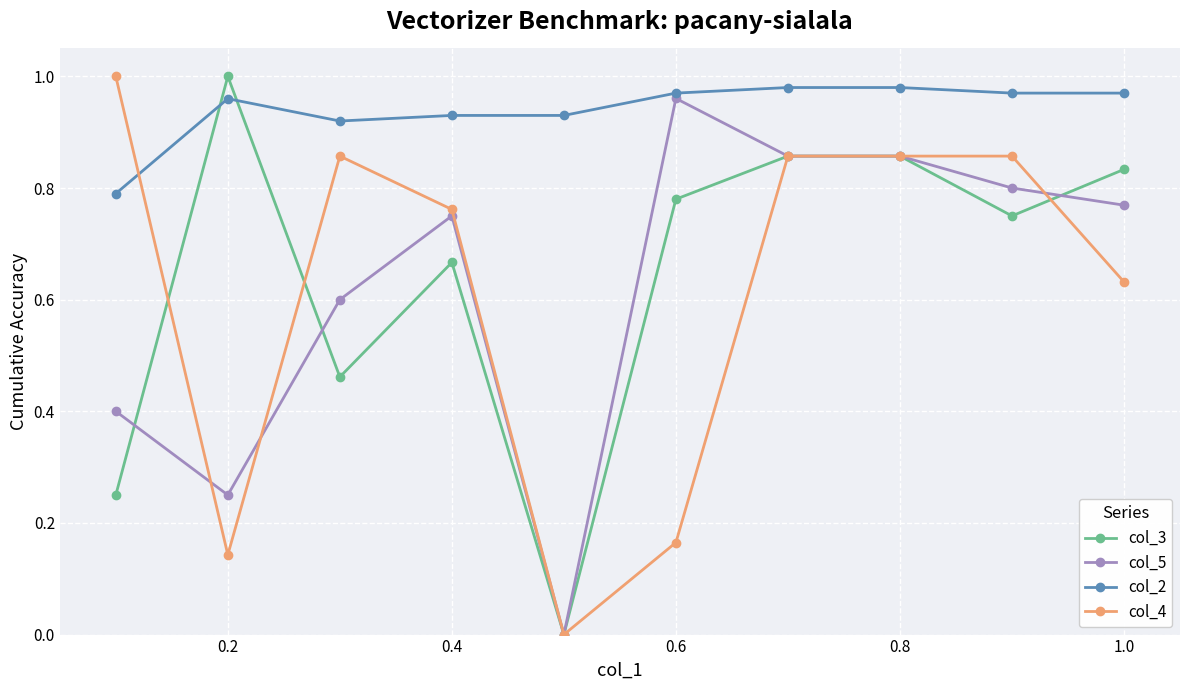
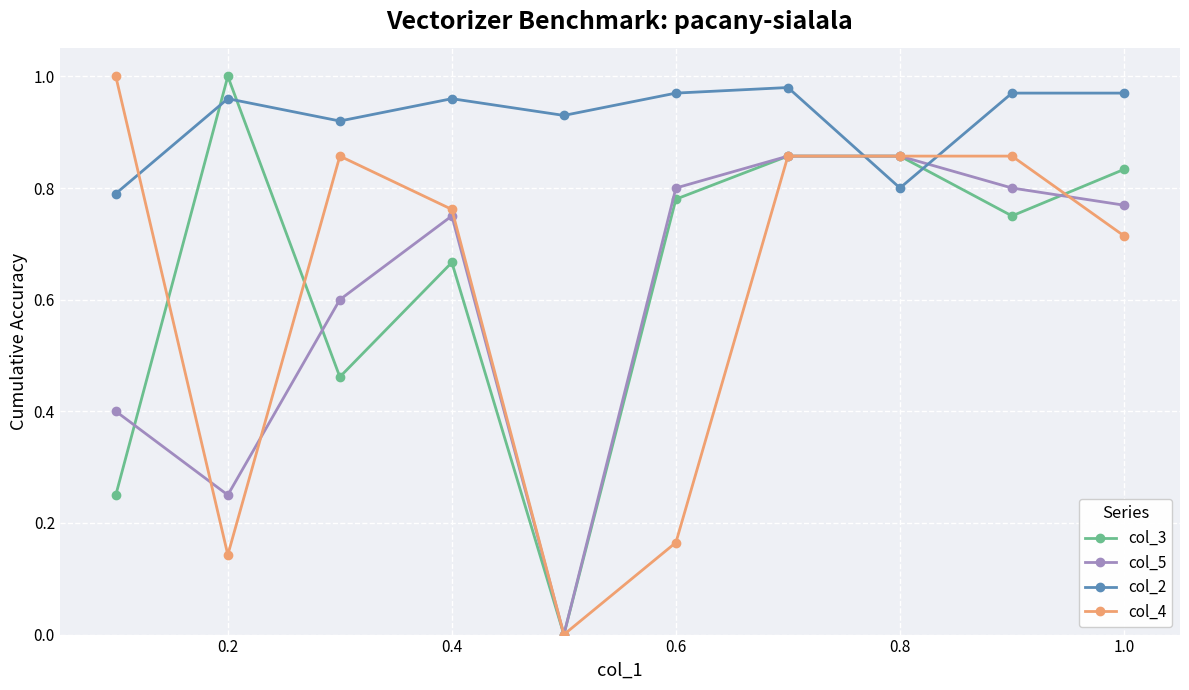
col_2, 0.4: 0.93 -> 0.96
col_5, 0.6: 0.96 -> 0.80
col_2, 0.8: 0.98 -> 0.80
col_4, 1.0: 0.63 -> 0.71
